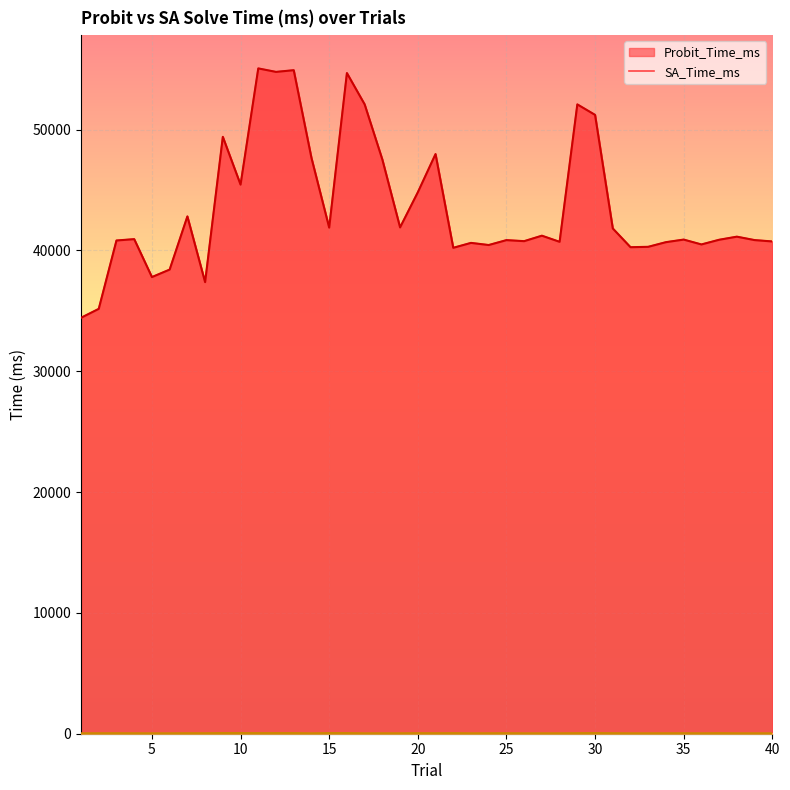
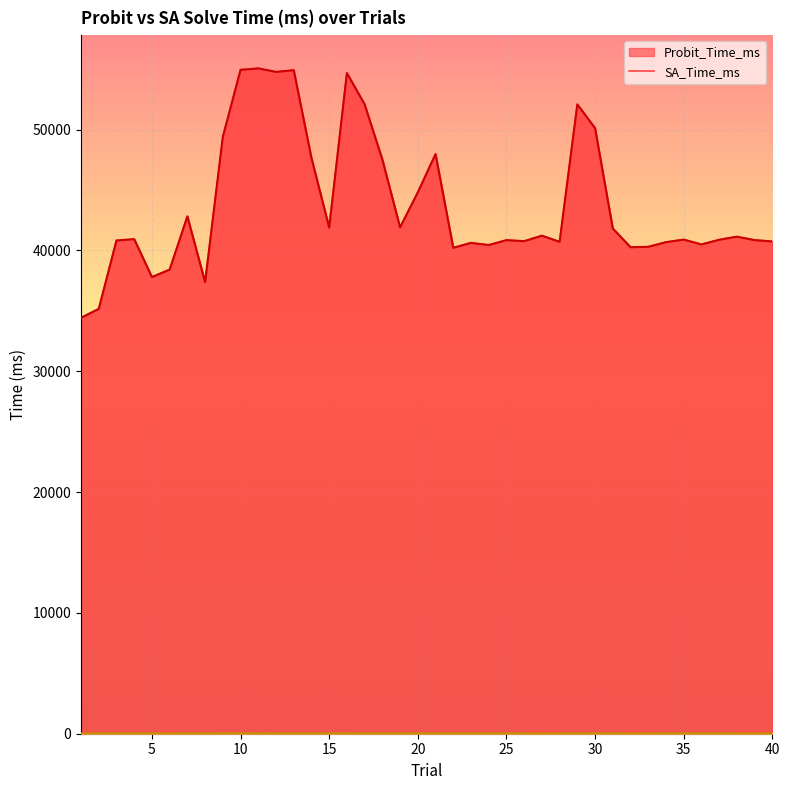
Probit_Time_ms, 10: 45400 -> 54900
Probit_Time_ms, 30: 51200 -> 50100
